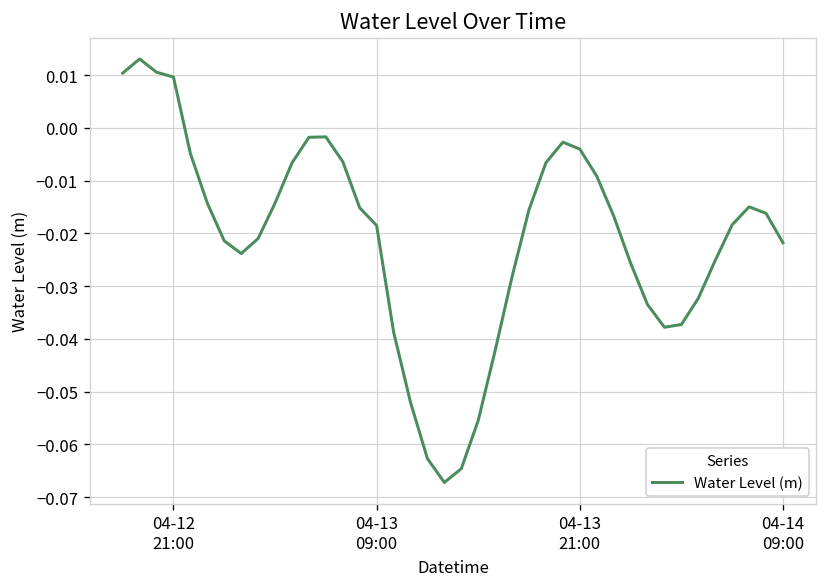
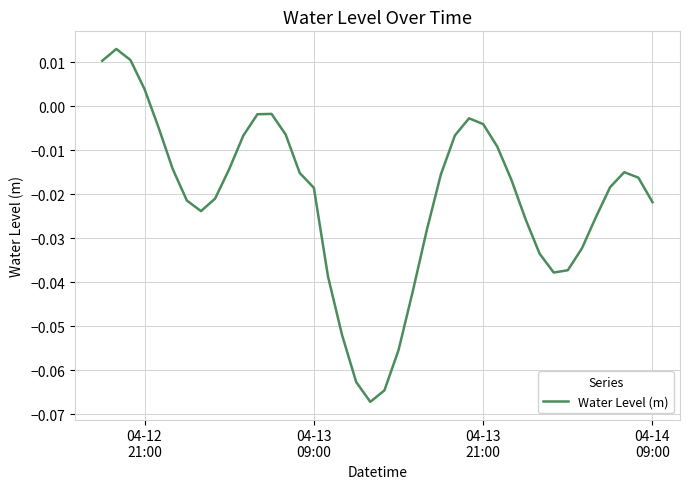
04-12 21:00: 0.010 -> 0.004
